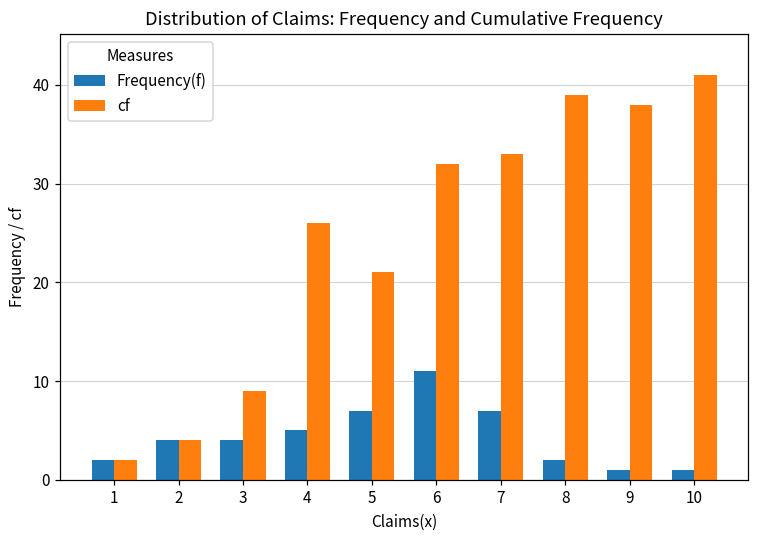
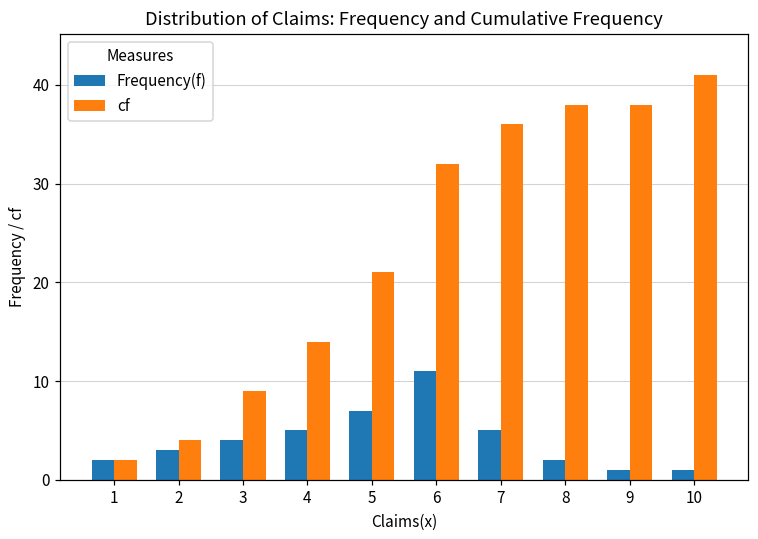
Frequency(f), 2: 4 -> 3
cf, 4: 26 -> 14
Frequency(f), 7: 7 -> 5
cf, 7: 33 -> 36
cf, 8: 39 -> 38
